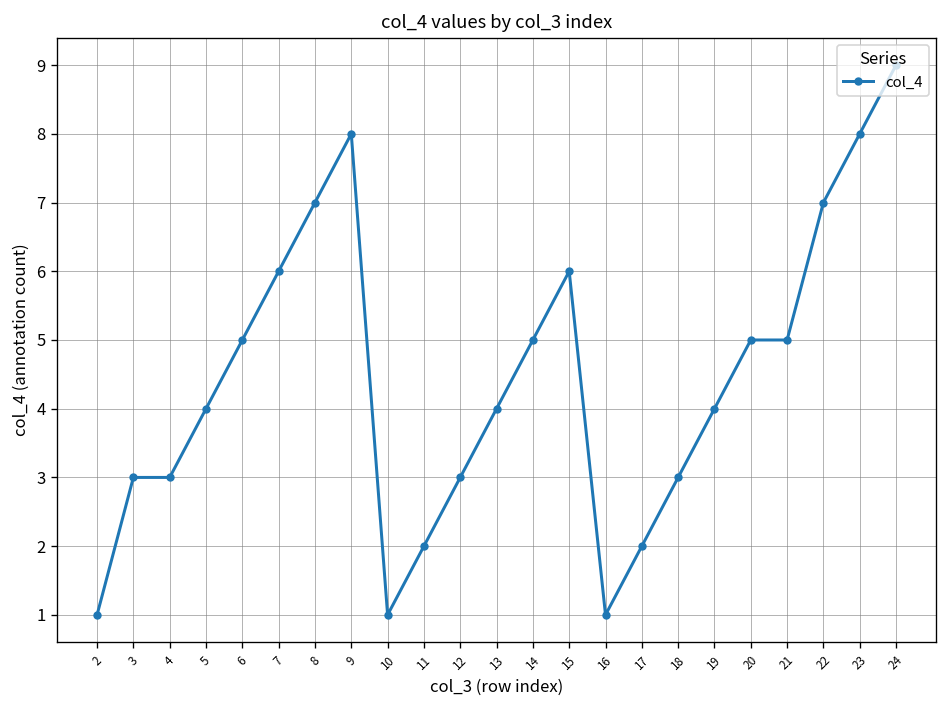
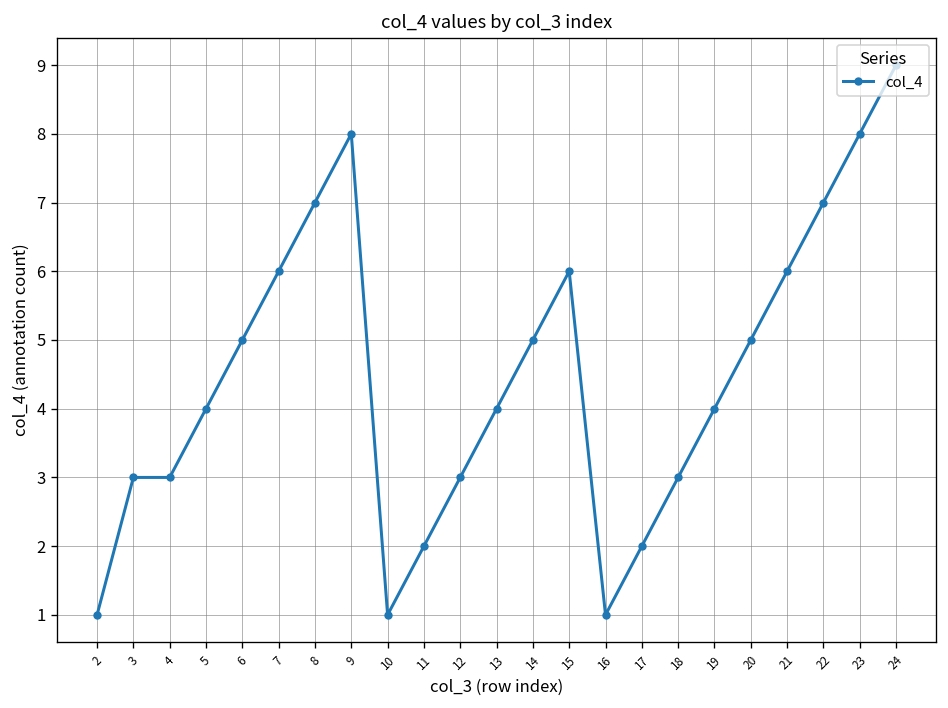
21: 5 -> 6
